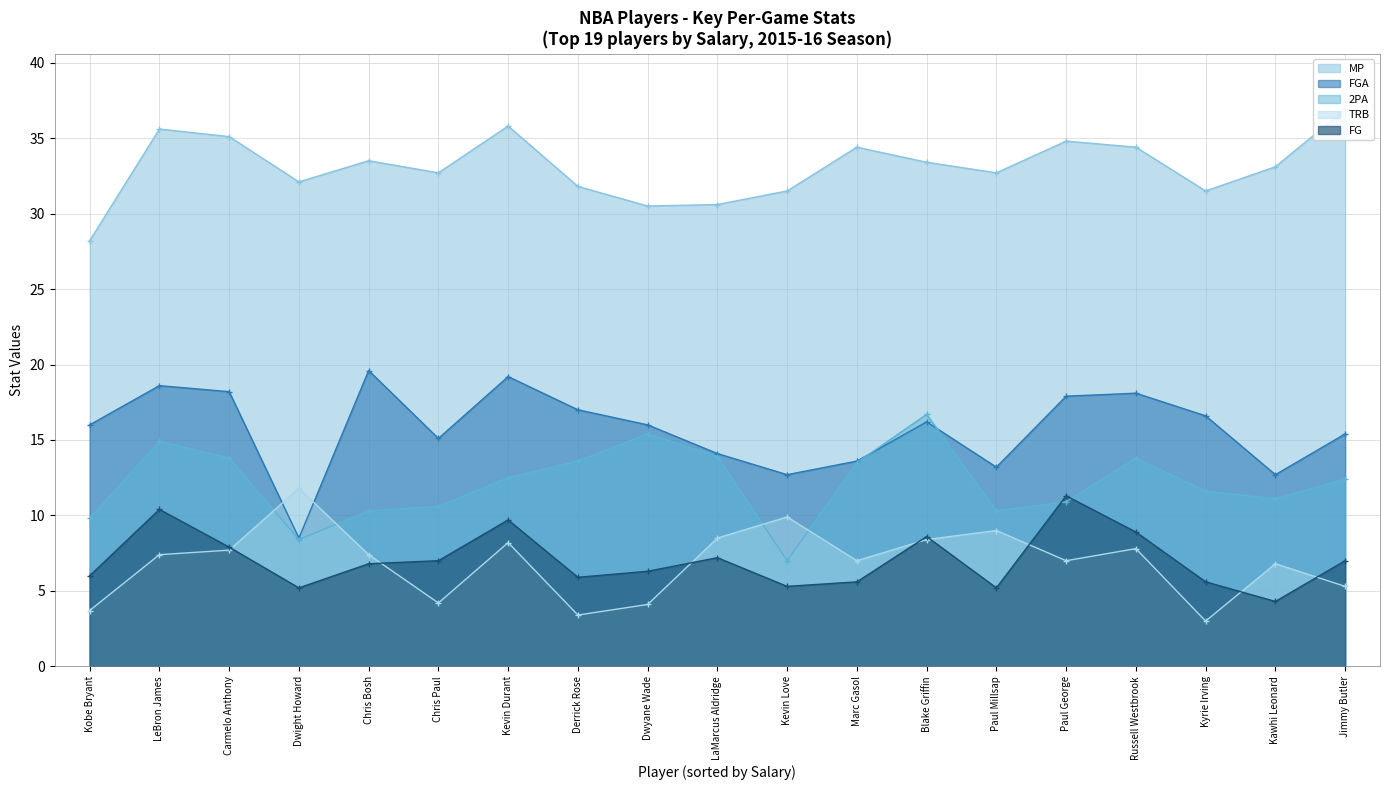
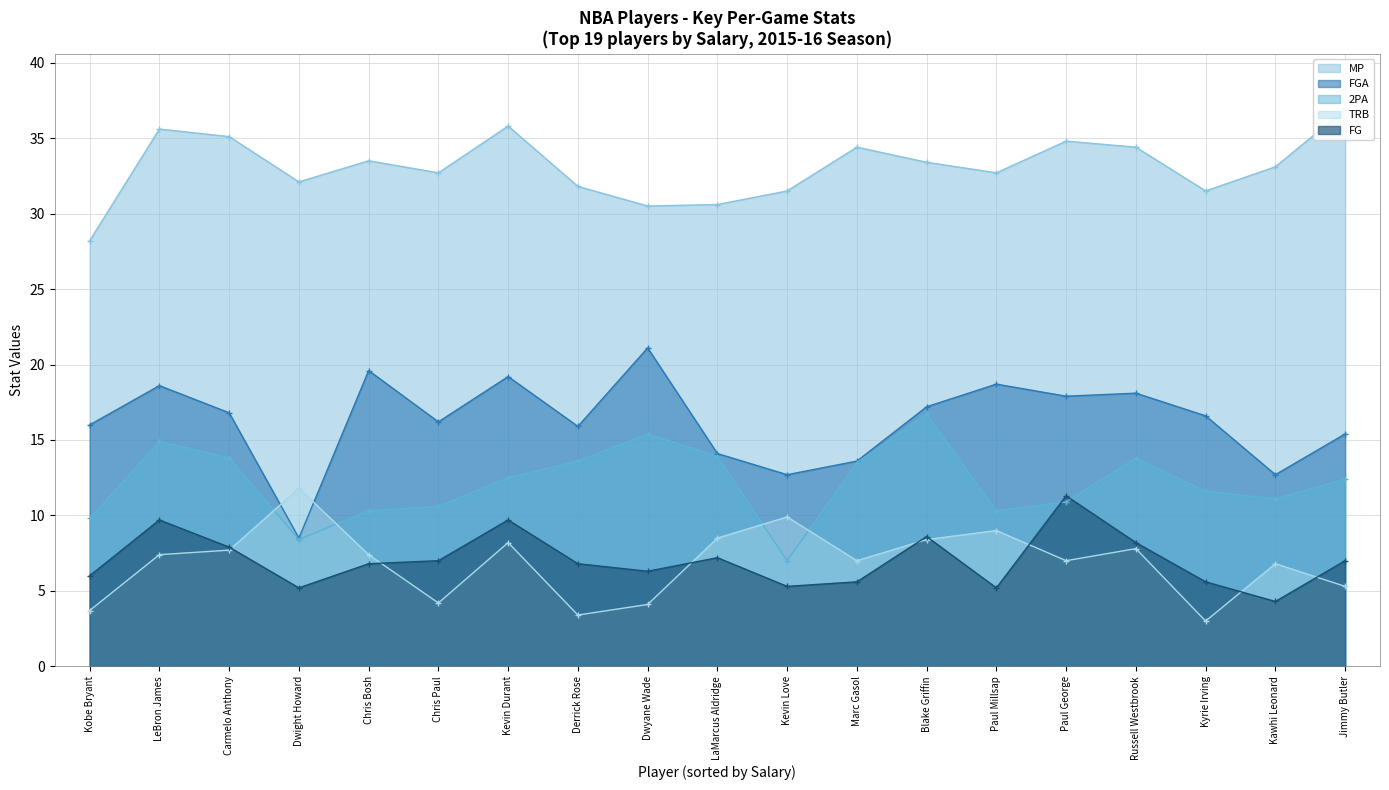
FG, LeBron James: 10.4 -> 9.7
FGA, Carmelo Anthony: 18.2 -> 16.8
FGA, Chris Paul: 15.1 -> 16.2
FGA, Derrick Rose: 17.0 -> 15.9
FG, Derrick Rose: 5.9 -> 6.8
FGA, Dwyane Wade: 16.0 -> 21.1
FGA, Blake Griffin: 16.2 -> 17.2
FGA, Paul Millsap: 13.2 -> 18.7
FG, Russell Westbrook: 8.9 -> 8.2
